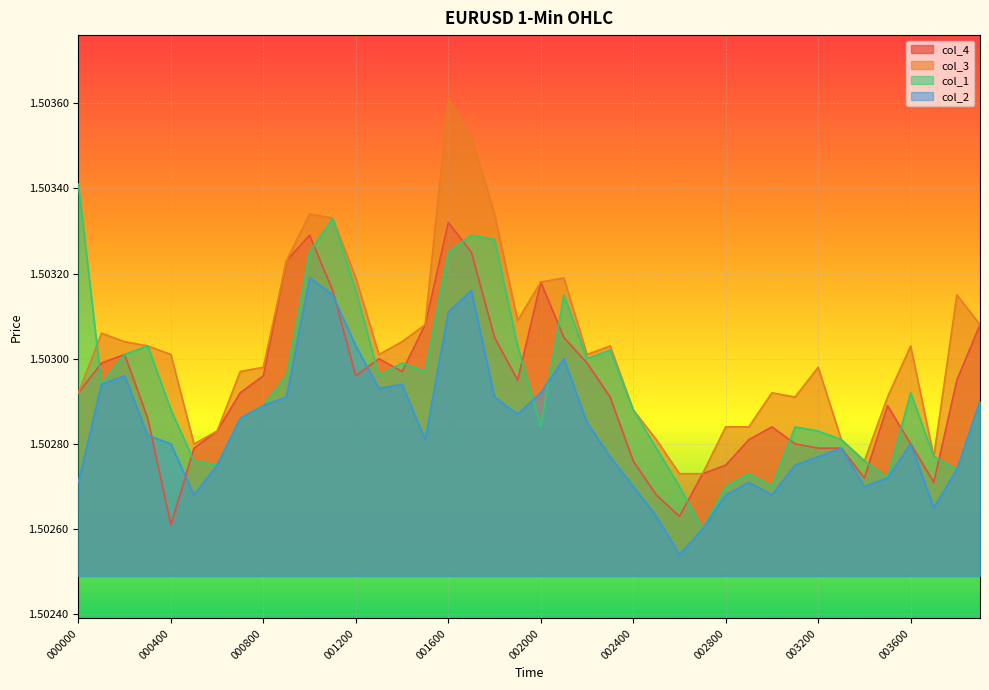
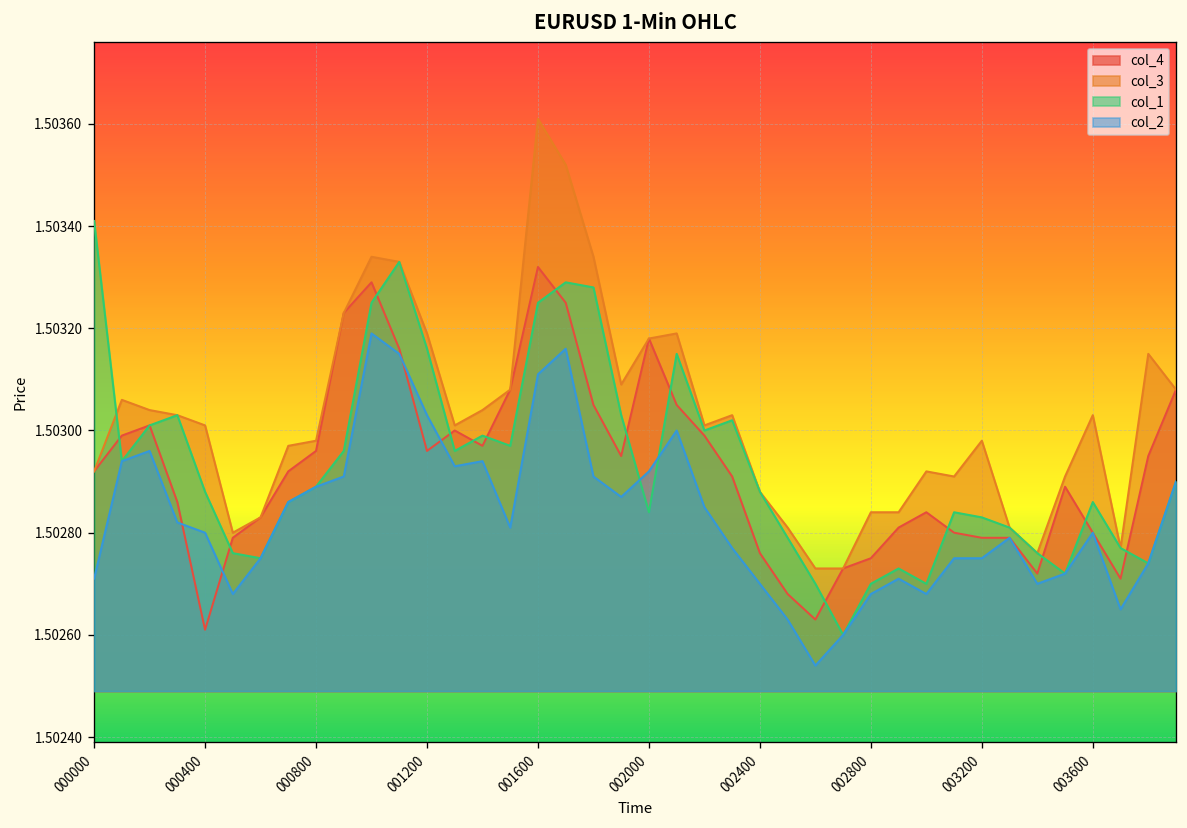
col_2, 003200: 1.50277 -> 1.50275
col_1, 003600: 1.50292 -> 1.50286
